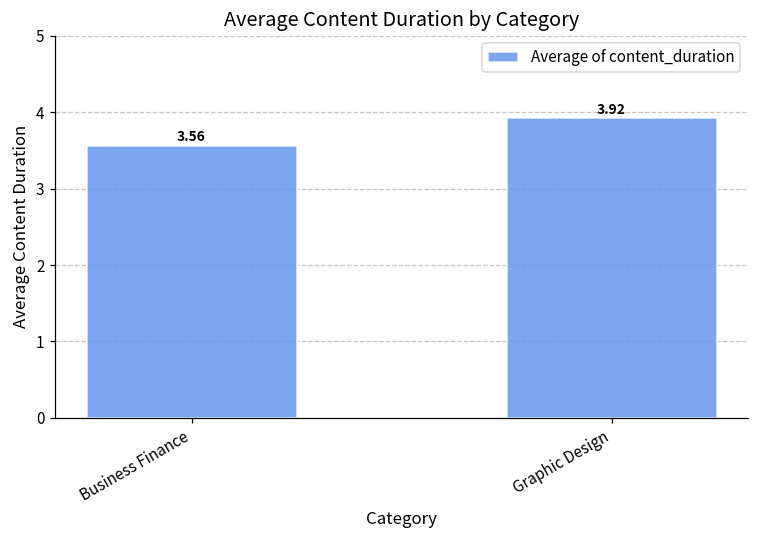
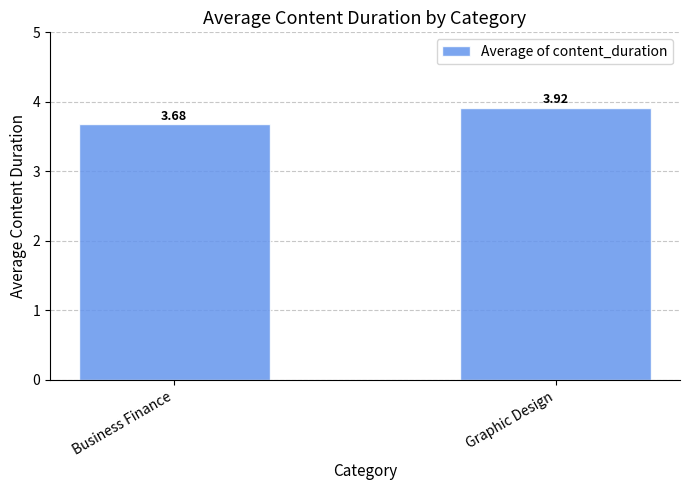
Business Finance: 3.56 -> 3.68
